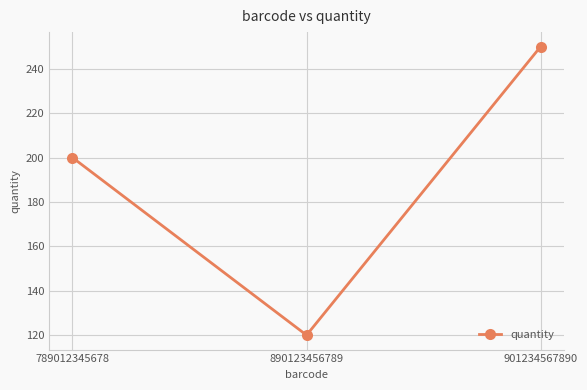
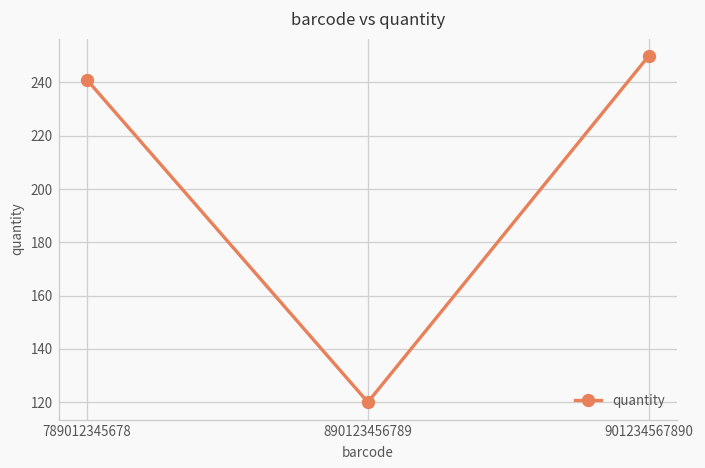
789012345678: 200 -> 241
